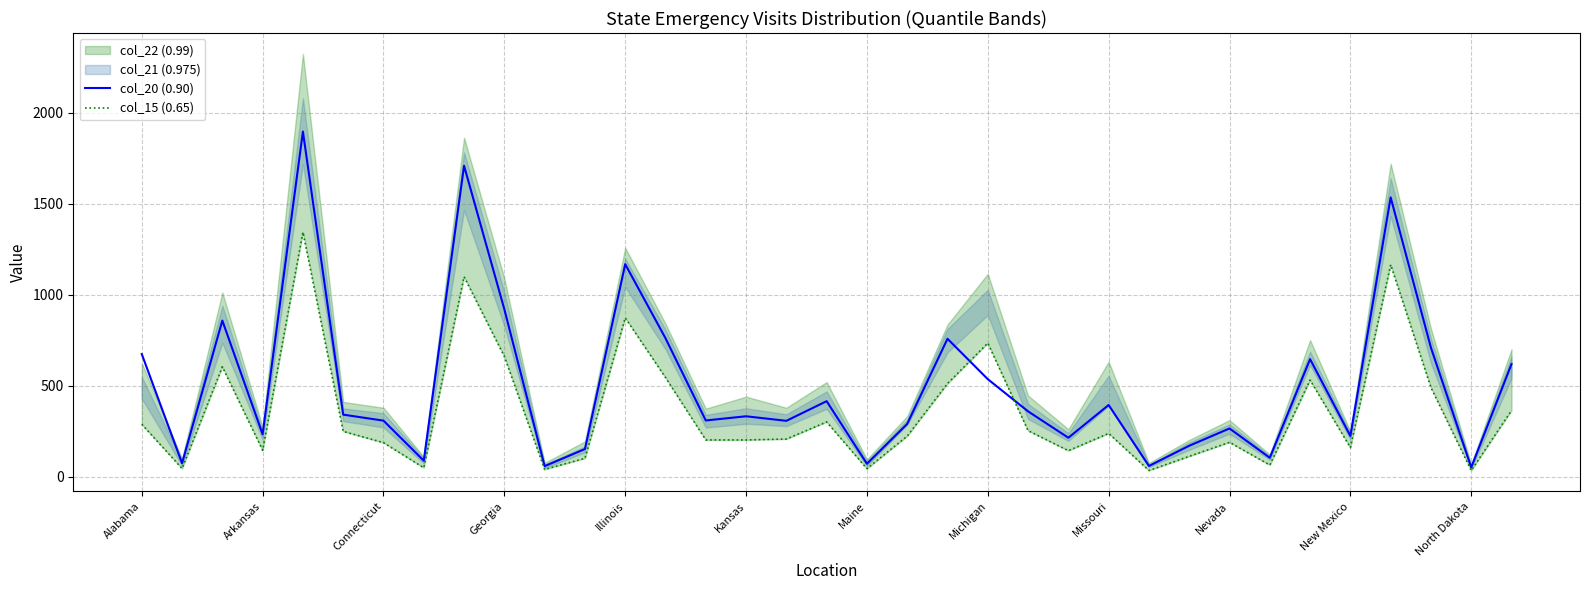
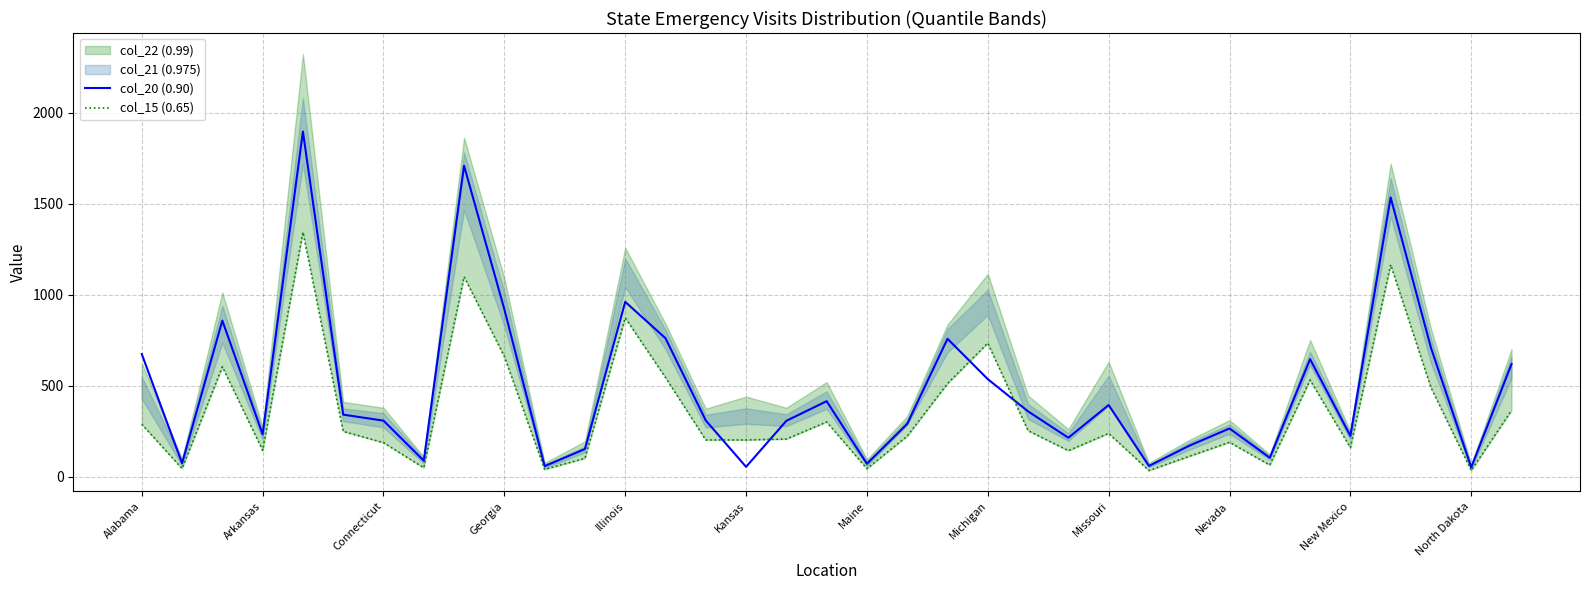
col_20 (0.90), Illinois: 1170 -> 960
col_20 (0.90), Kansas: 330 -> 60
